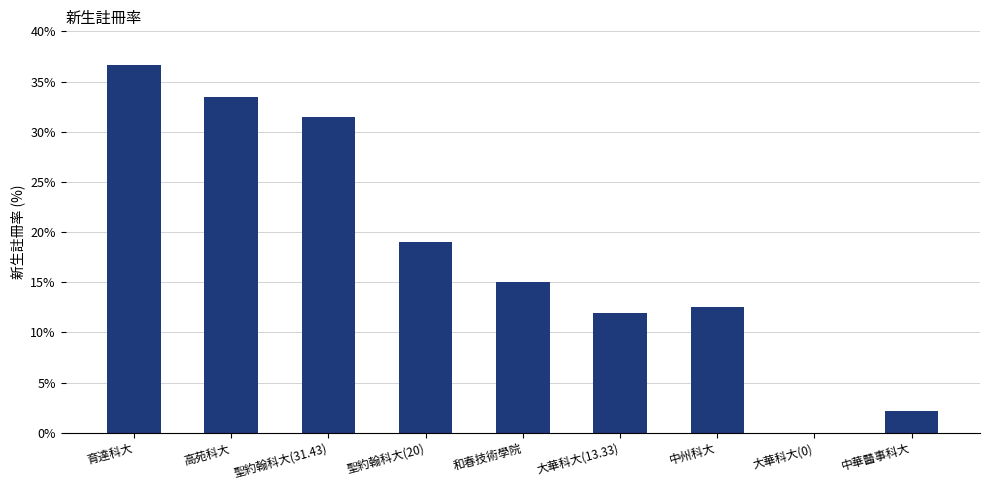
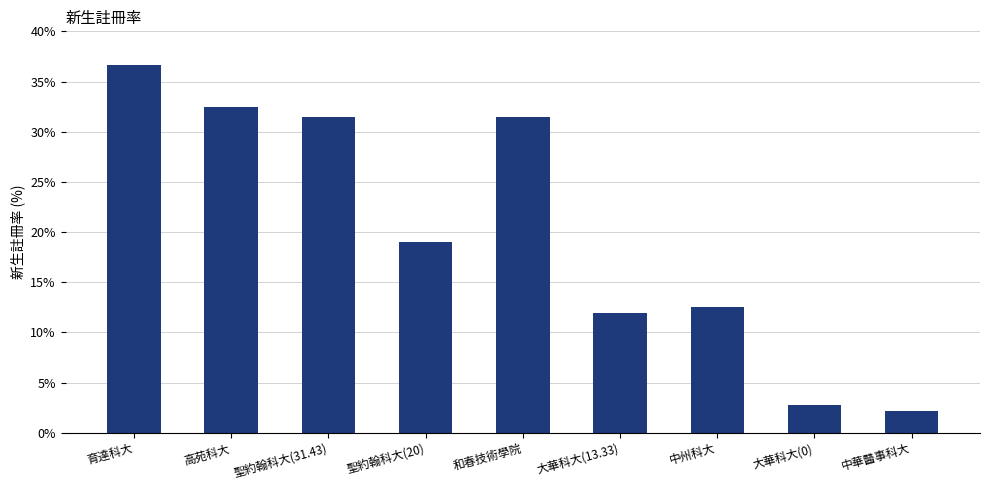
高苑科大: 33.5% -> 32.5%
和春技術學院: 15.0% -> 31.5%
大華科大(0): 0.0% -> 2.8%
